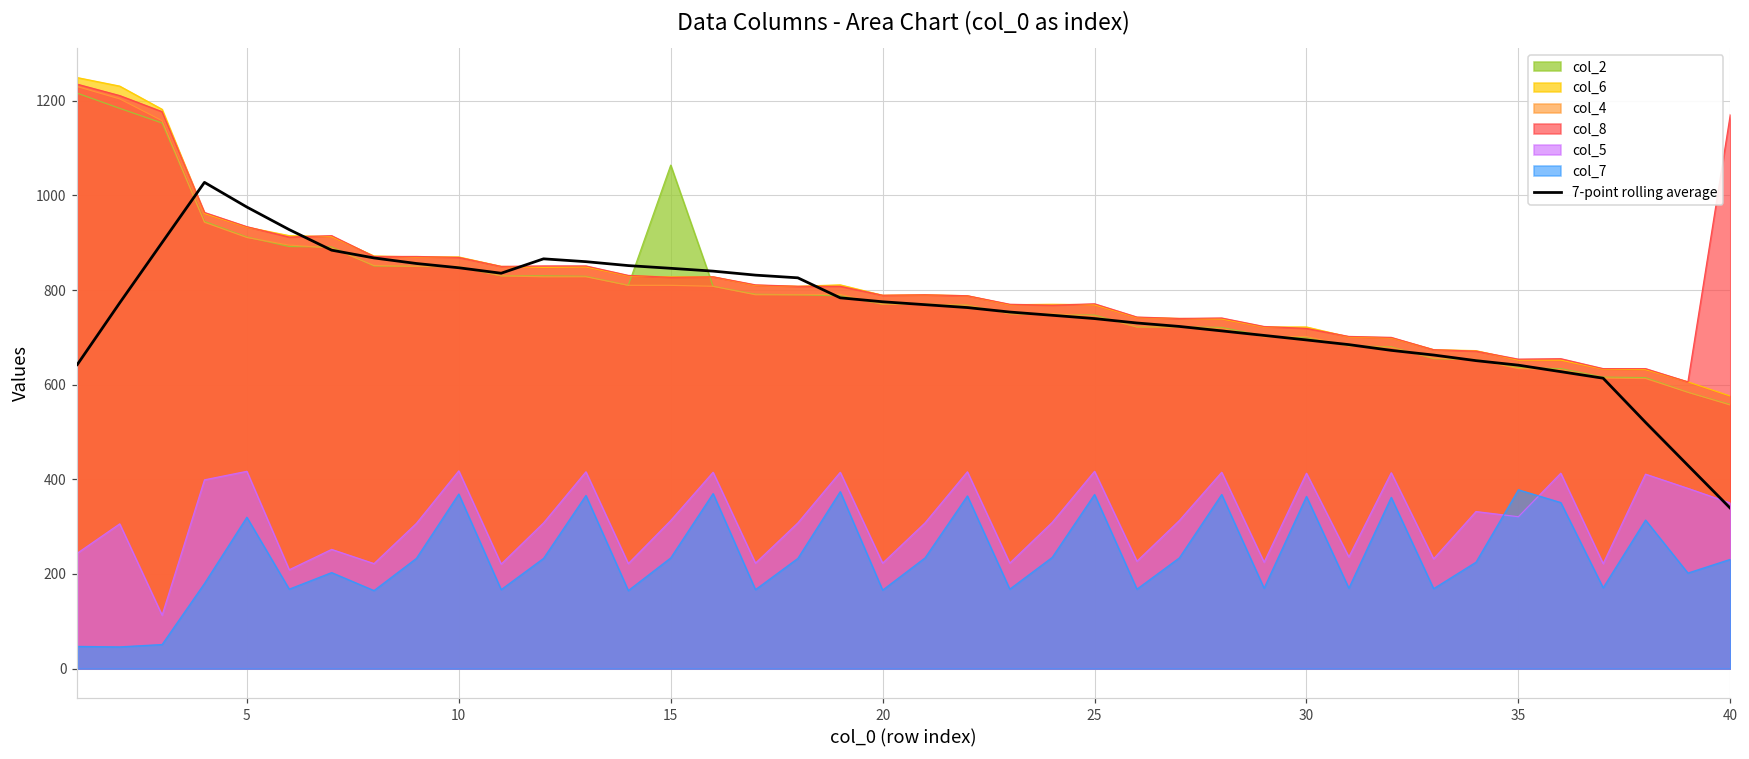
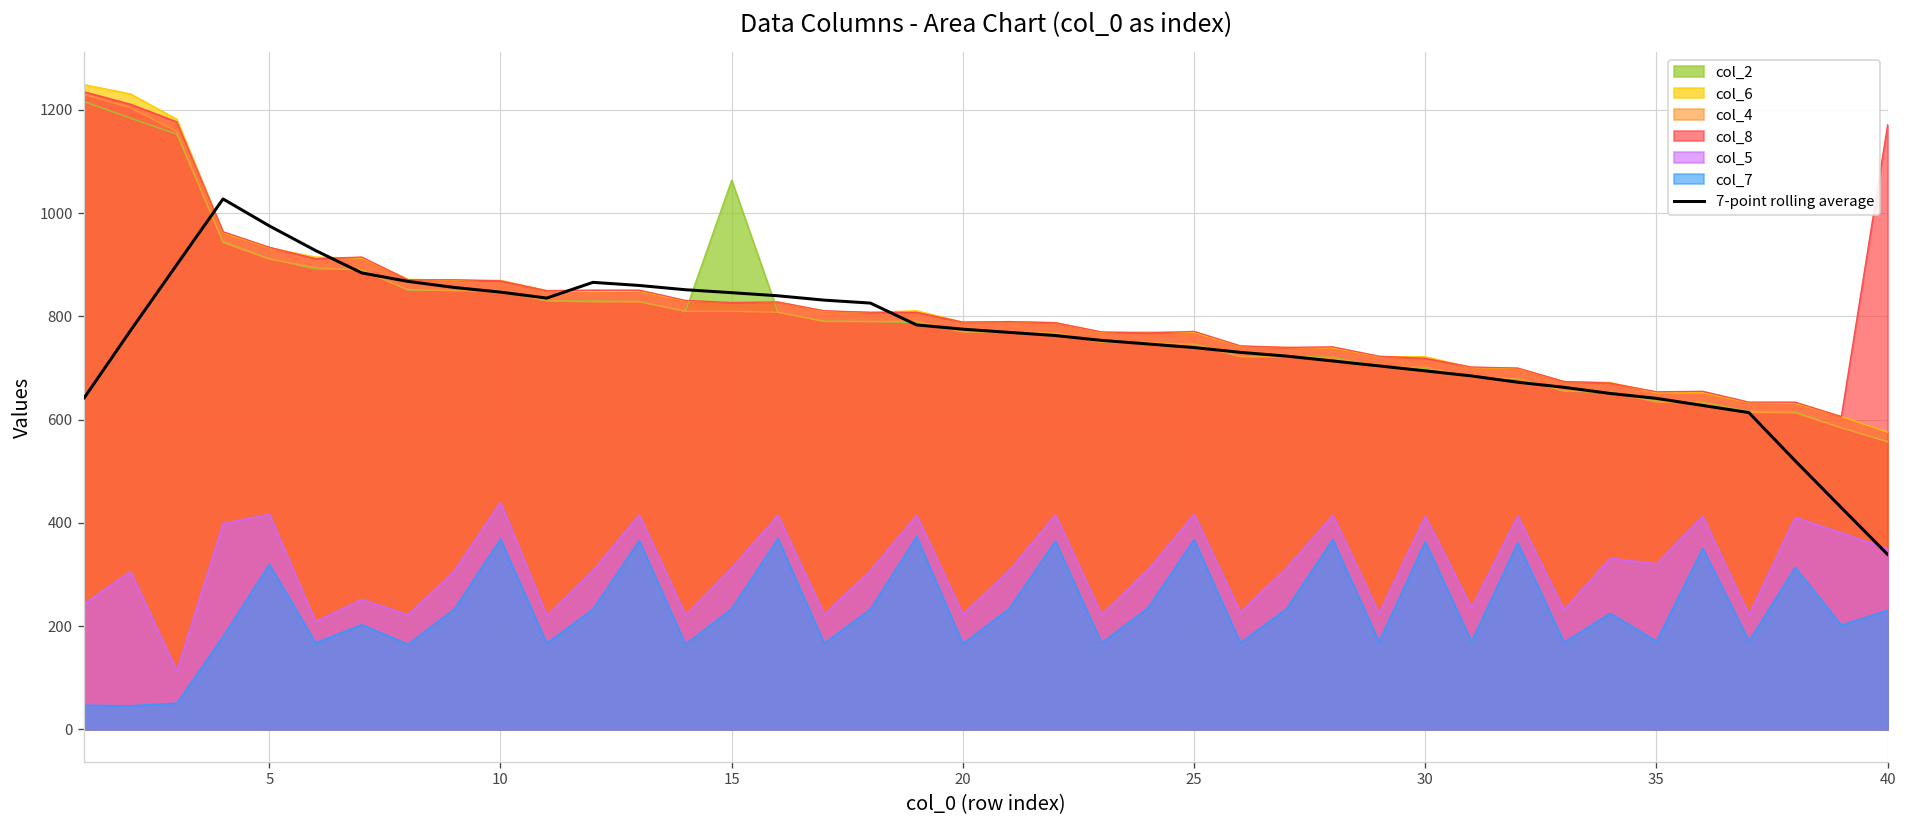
col_5, 10: 420 -> 440
col_7, 35: 380 -> 170
